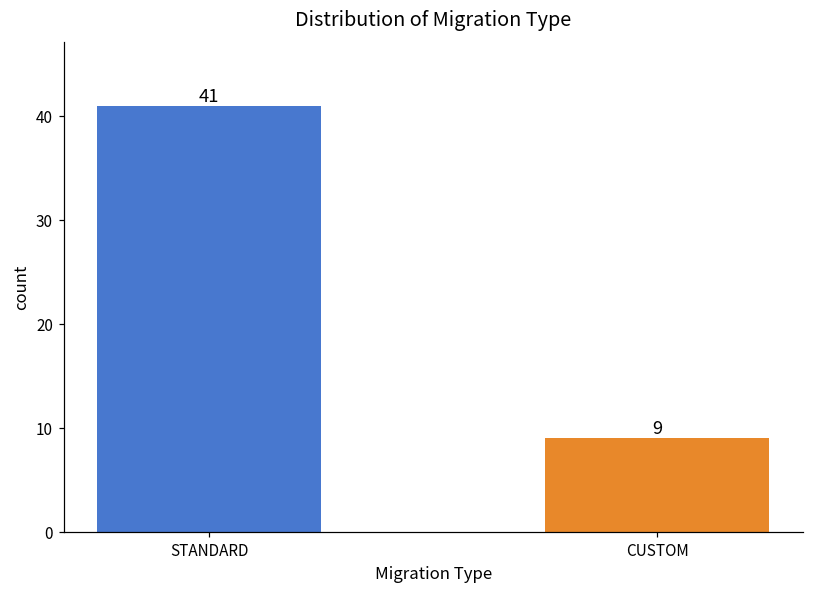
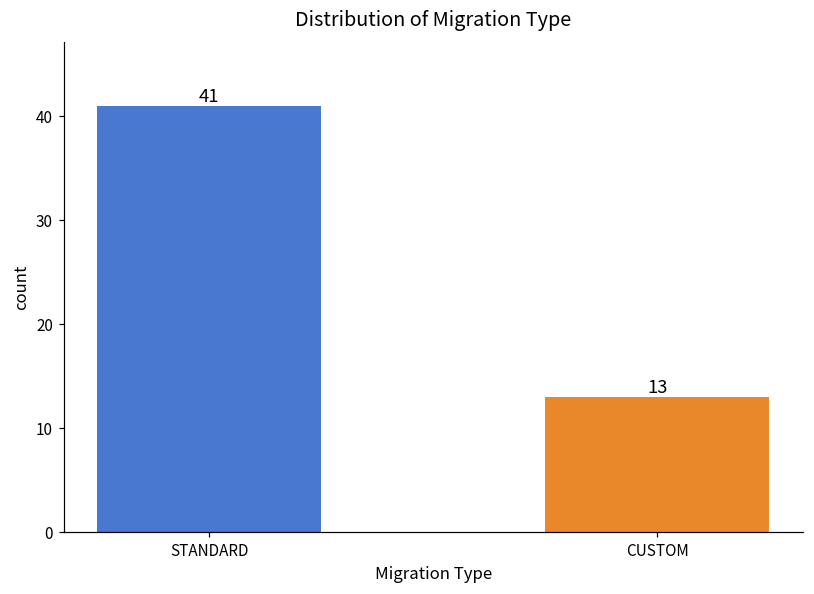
CUSTOM: 9 -> 13
